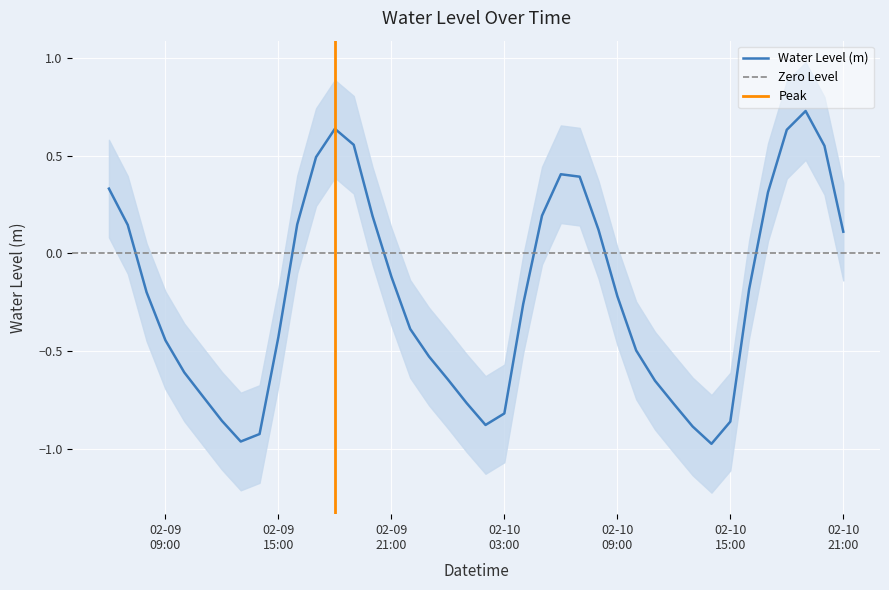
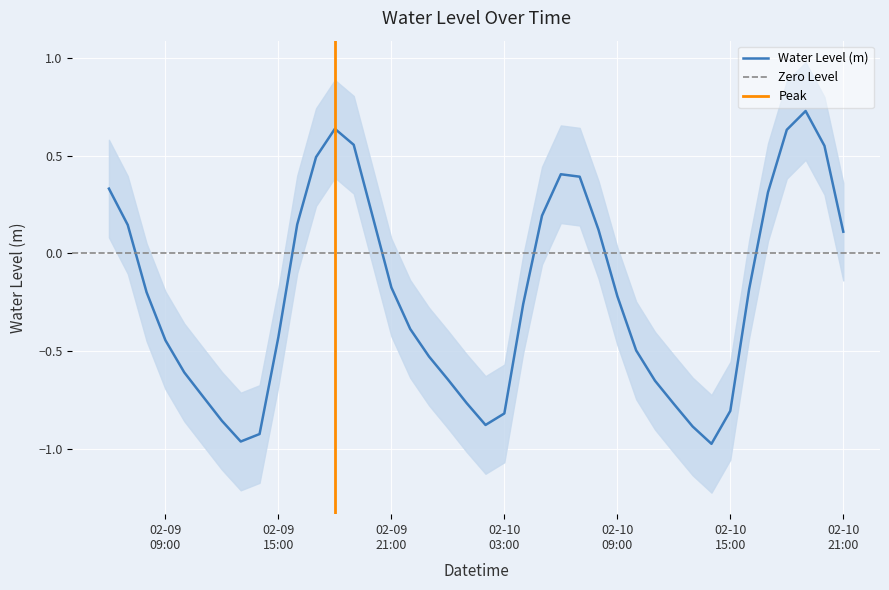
Water Level (m), 02-09 21:00: -0.12 -> -0.17
Water Level (m), 02-10 15:00: -0.86 -> -0.81
